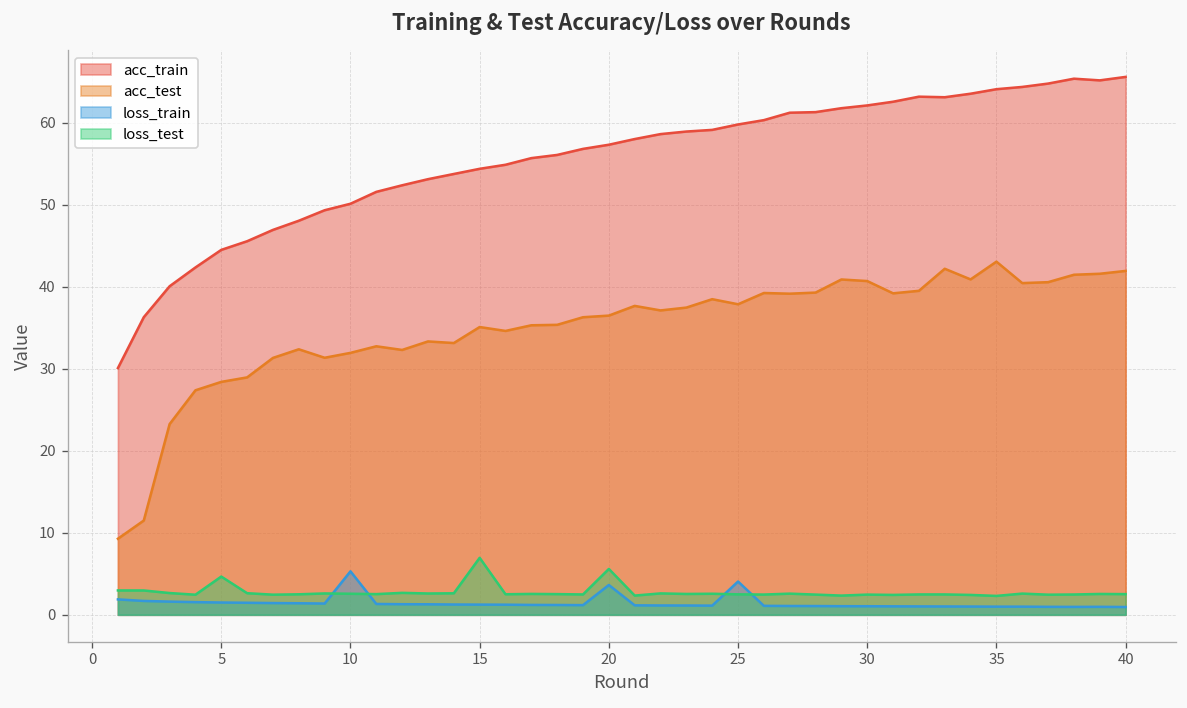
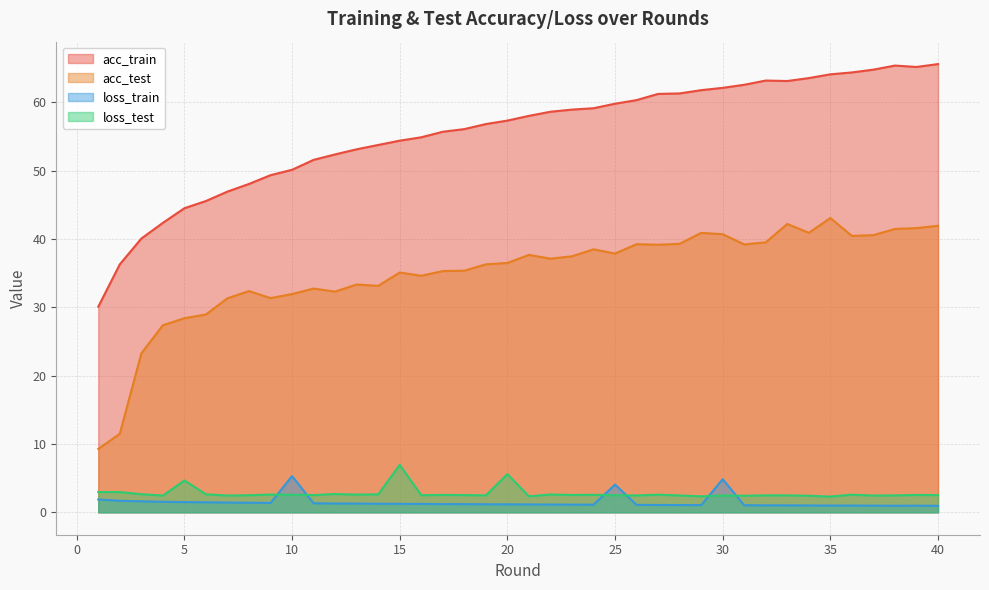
loss_train, 20: 4 -> 1
loss_train, 30: 1 -> 5
